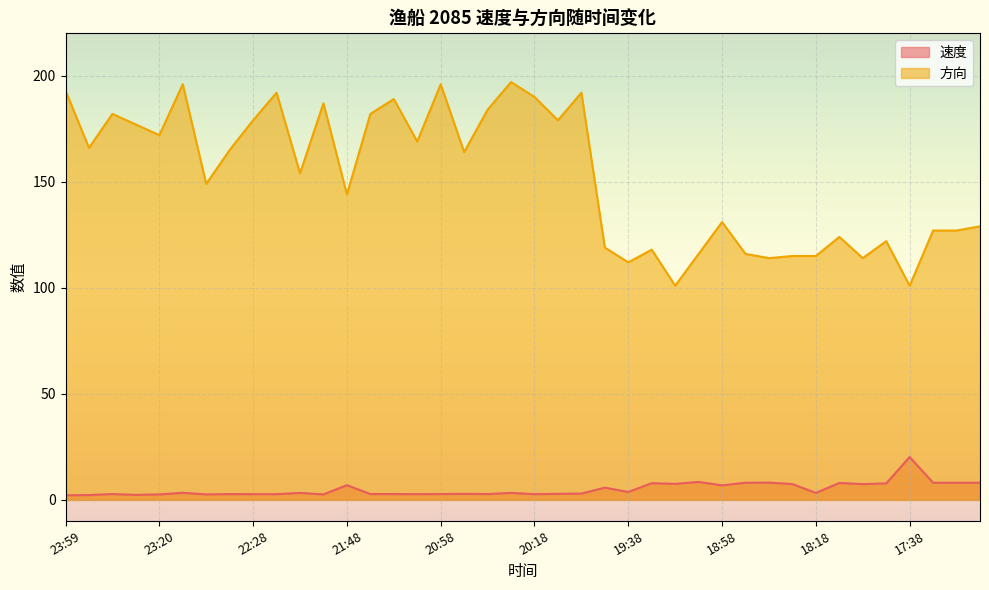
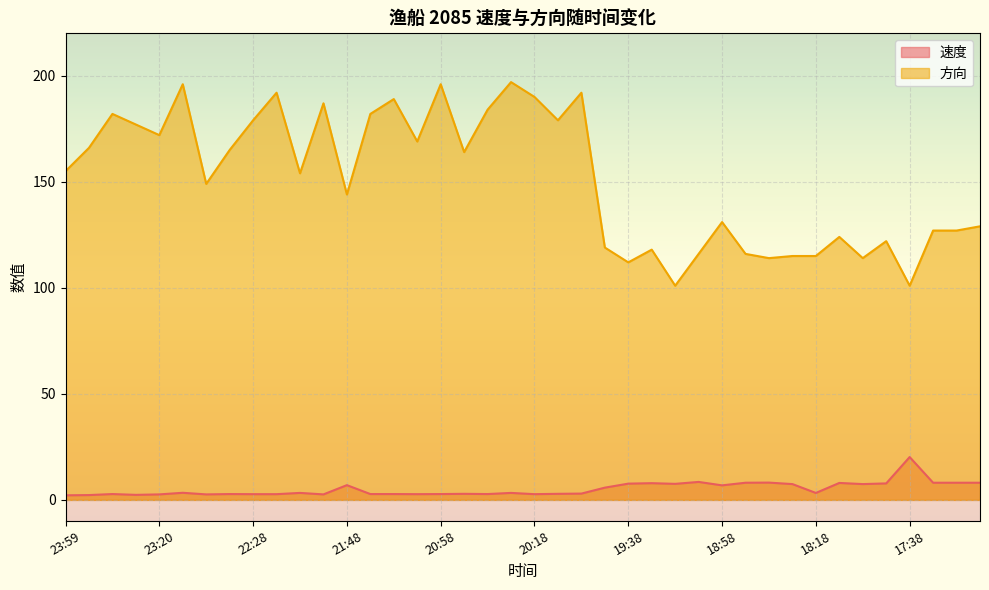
方向, 23:59: 193 -> 155
速度, 19:38: 4 -> 8
